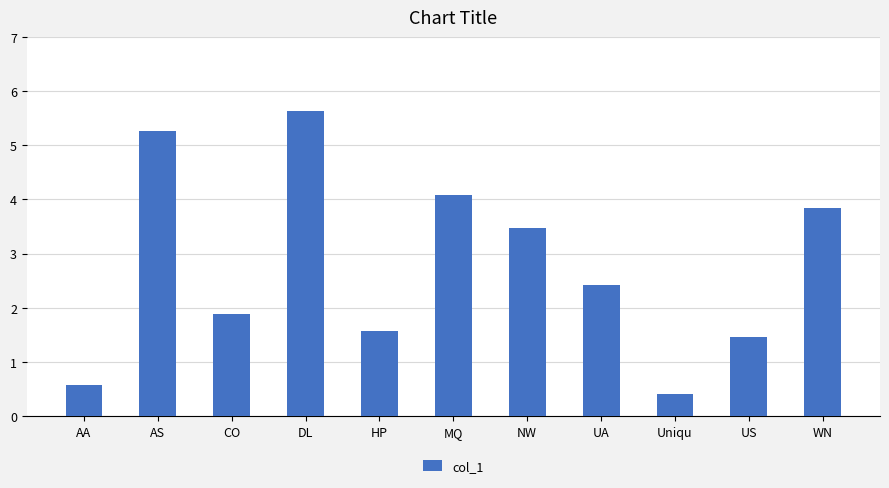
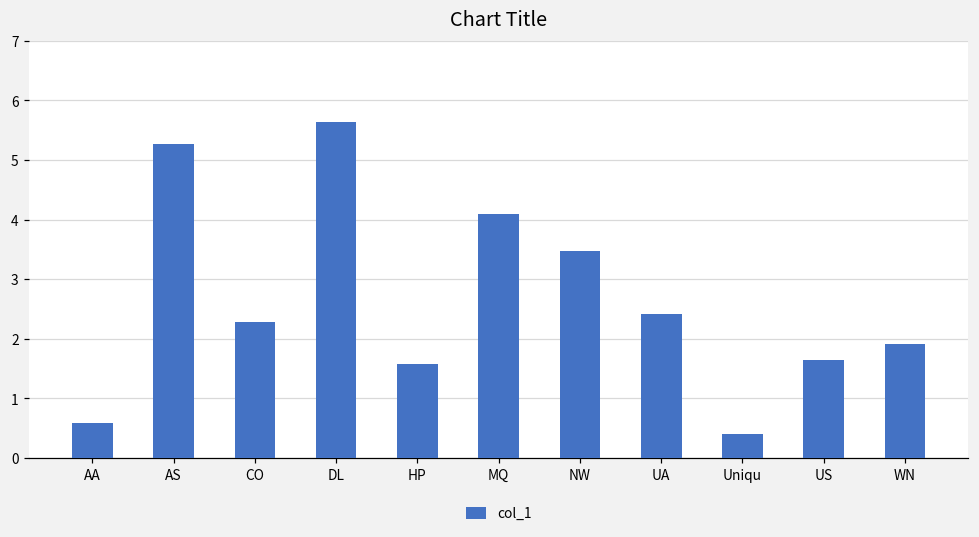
CO: 1.9 -> 2.3
US: 1.5 -> 1.6
WN: 3.8 -> 1.9
